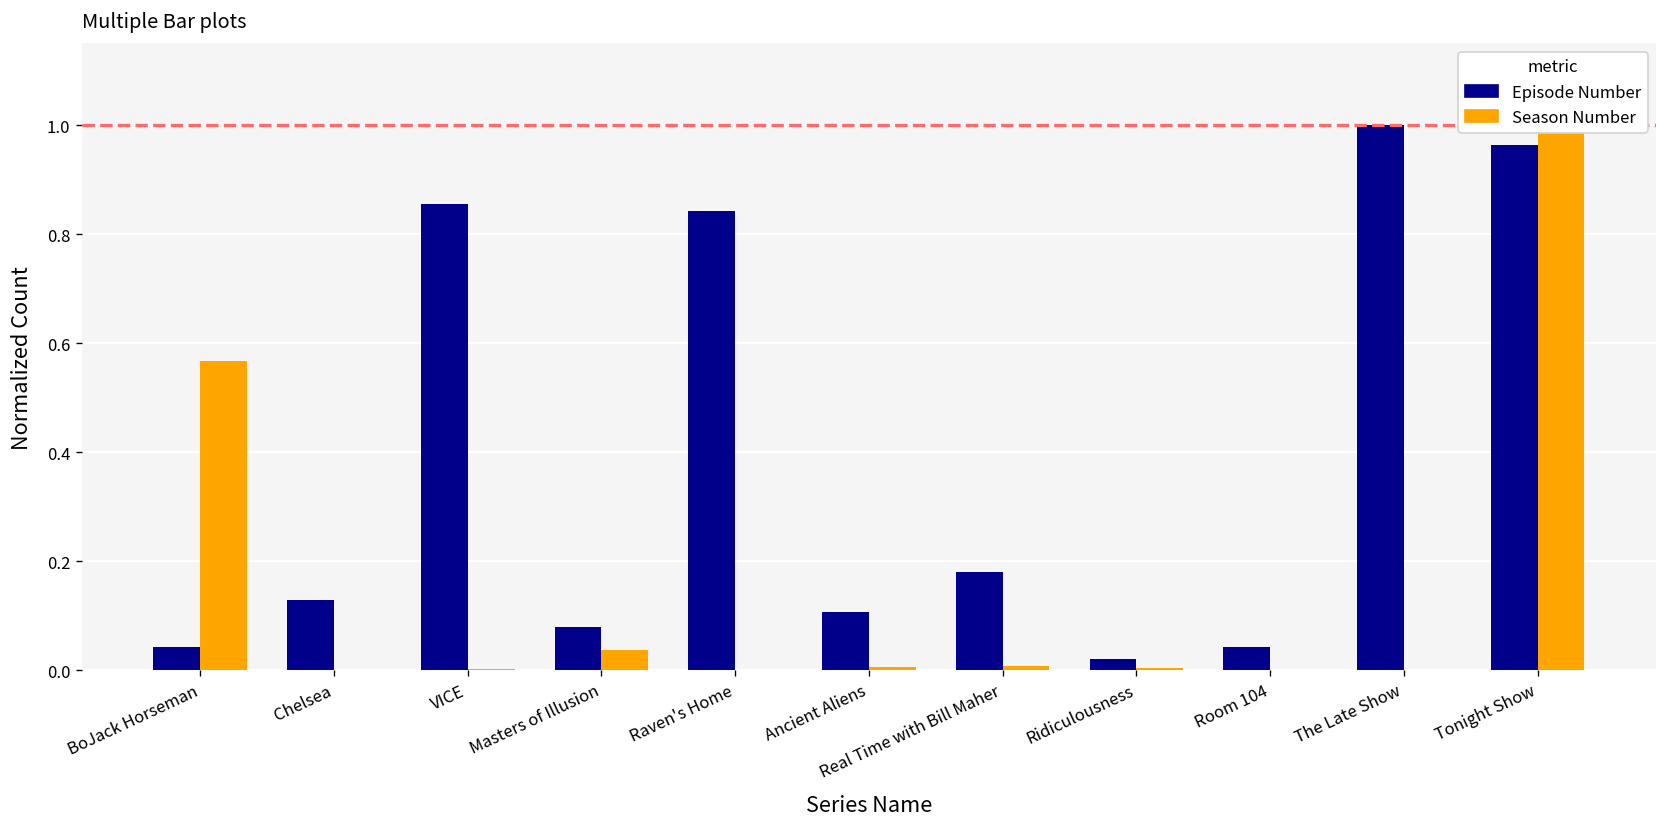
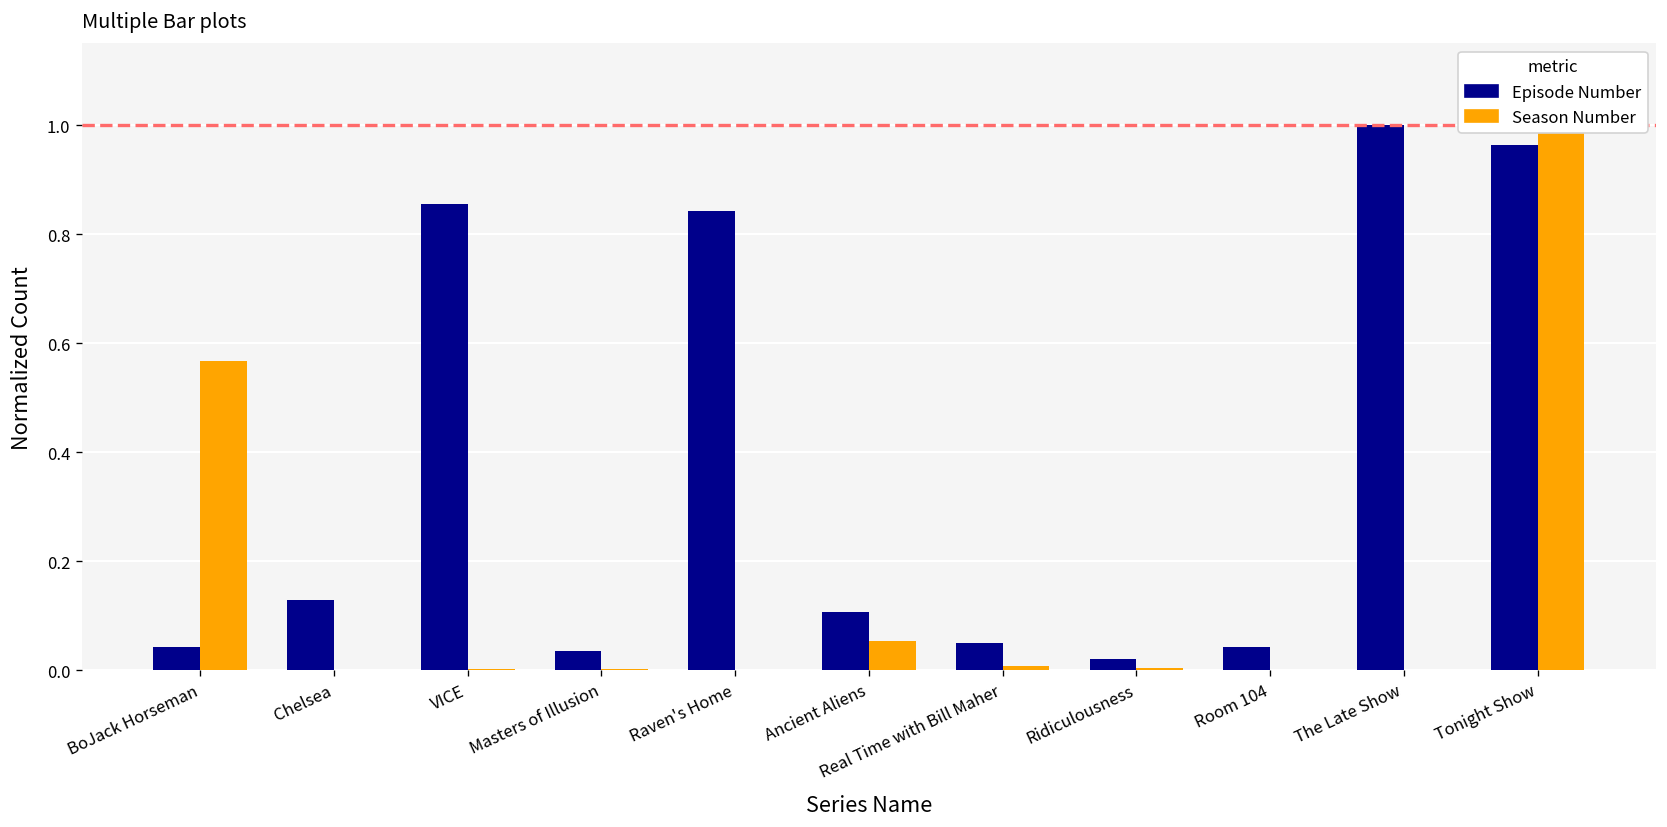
Episode Number, Masters of Illusion: 0.08 -> 0.04
Season Number, Masters of Illusion: 0.04 -> 0.00
Season Number, Ancient Aliens: 0.01 -> 0.05
Episode Number, Real Time with Bill Maher: 0.18 -> 0.05
